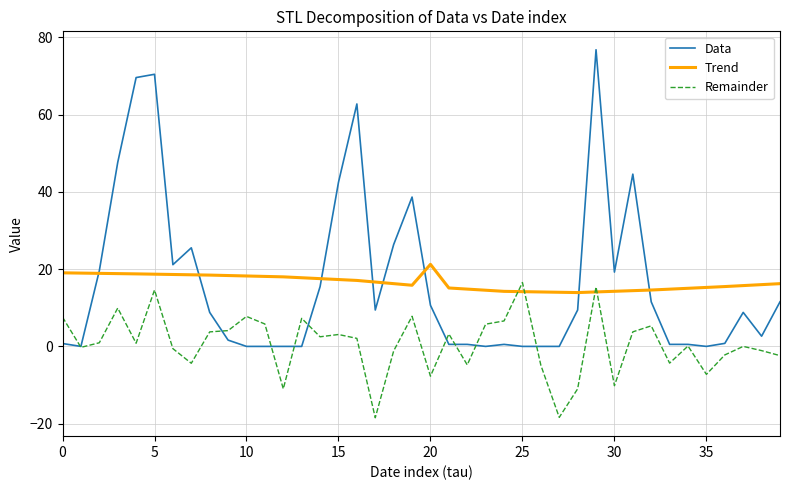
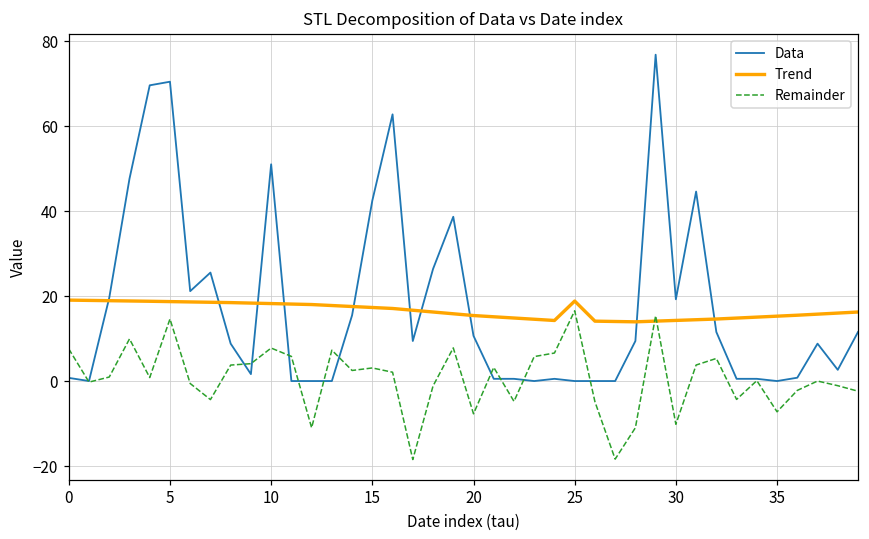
Data, 10: 0 -> 51
Trend, 20: 21 -> 15
Trend, 25: 14 -> 19
